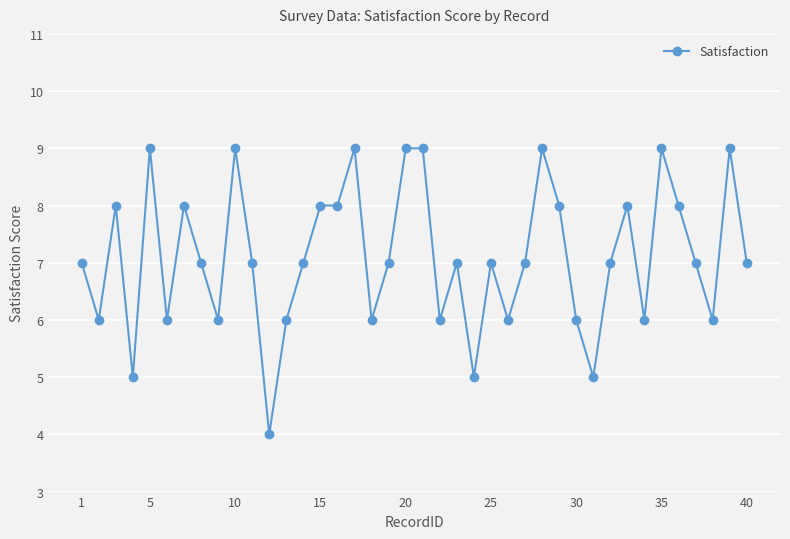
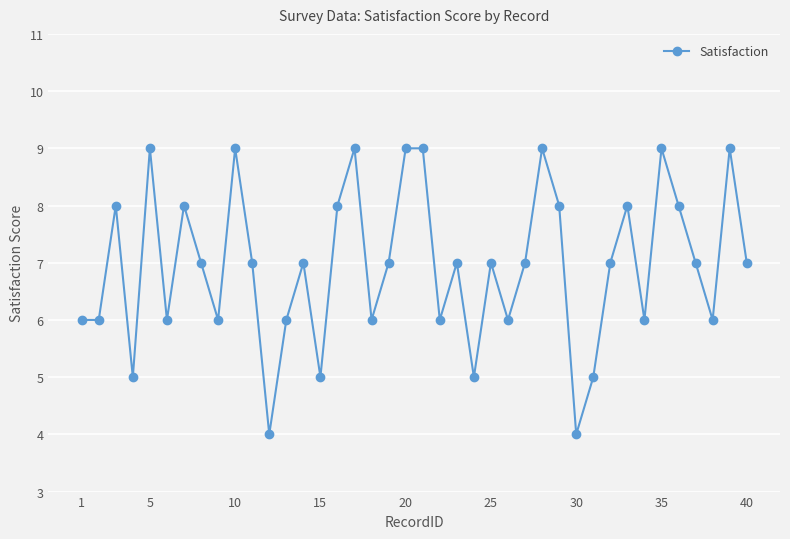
1: 7 -> 6
15: 8 -> 5
30: 6 -> 4
